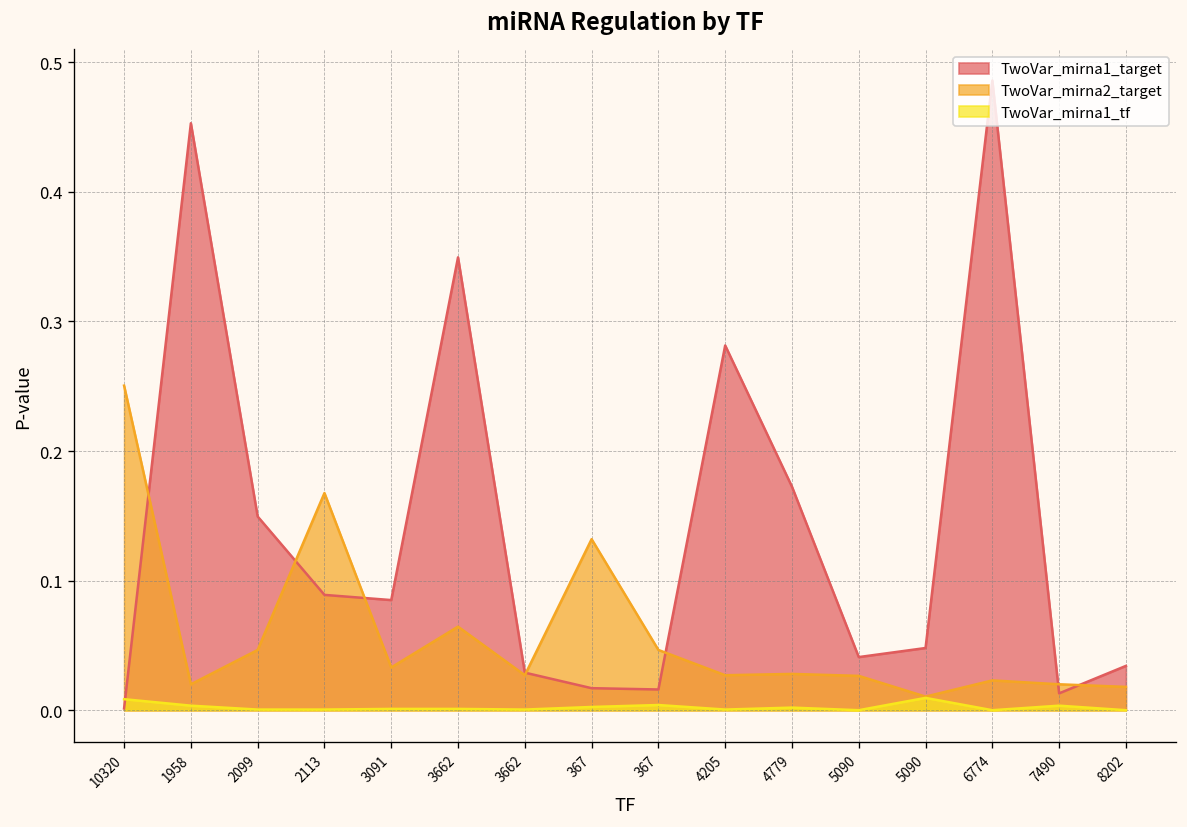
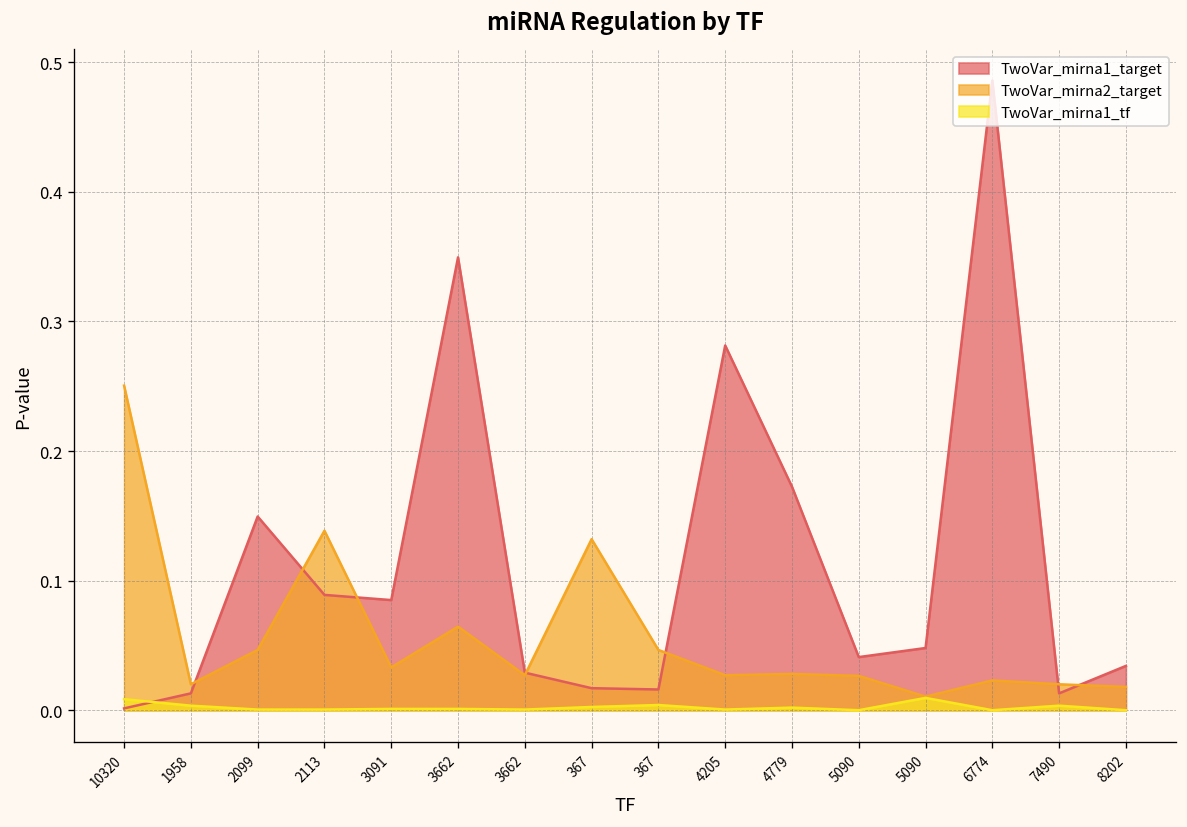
TwoVar_mirna1_target, 1958: 0.453 -> 0.013
TwoVar_mirna2_target, 2113: 0.168 -> 0.139
